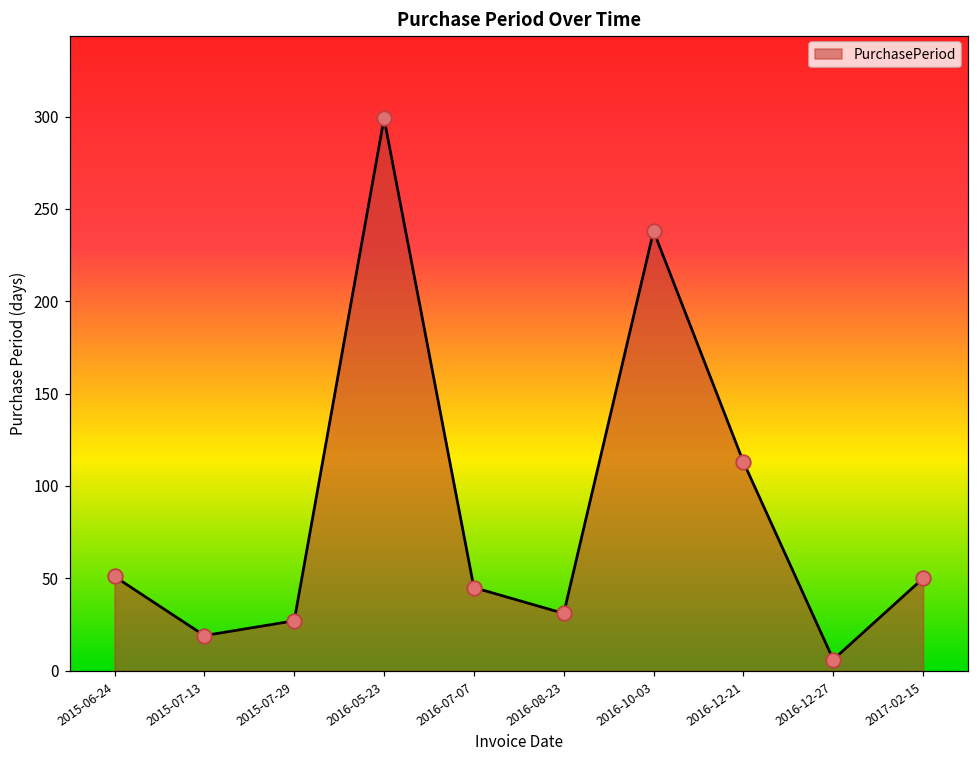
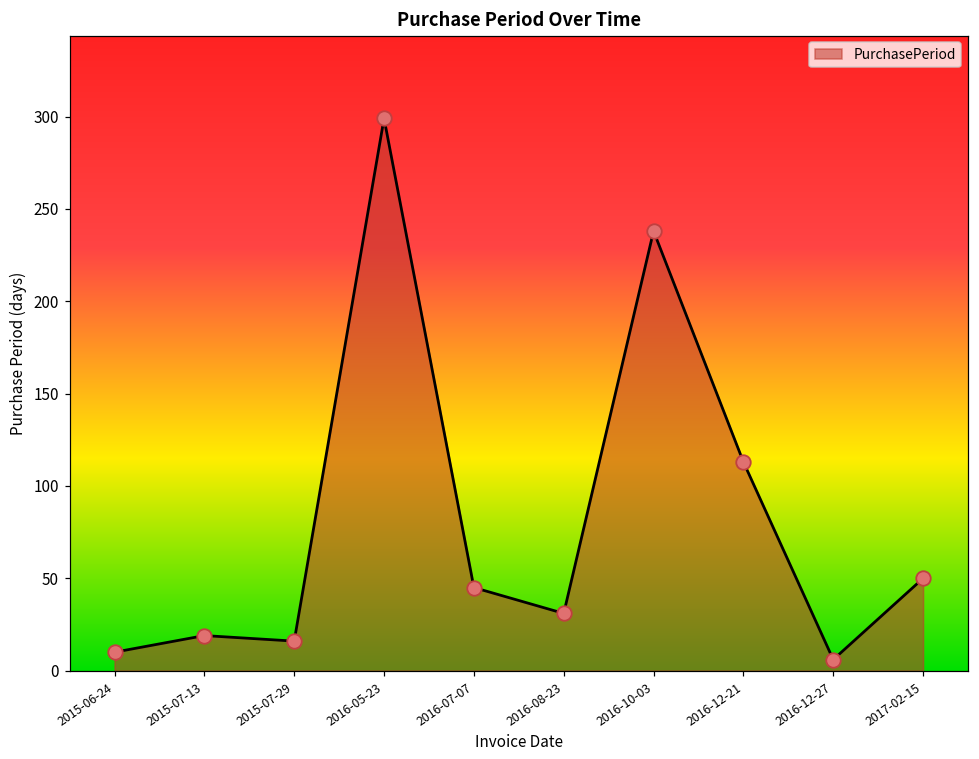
2015-06-24: 51 -> 10
2015-07-29: 27 -> 16
